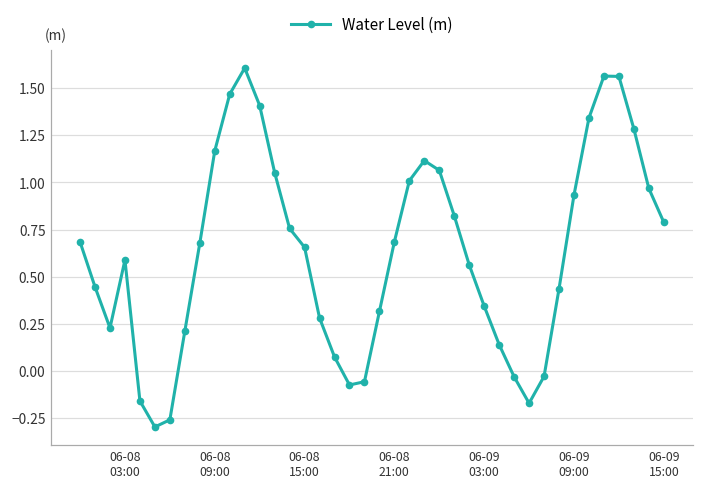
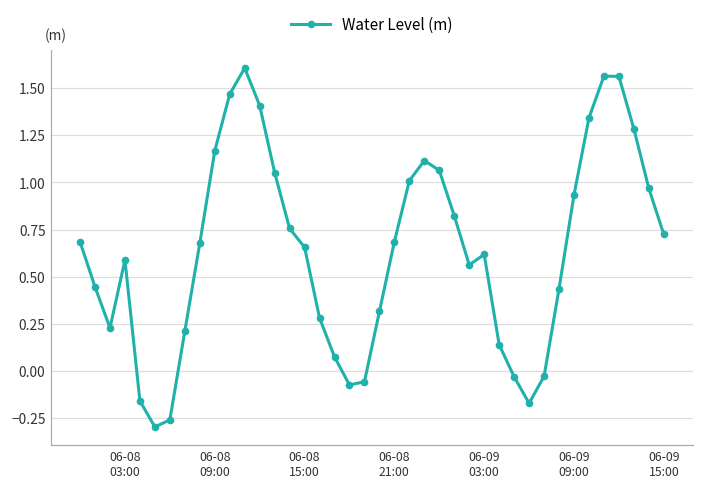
06-09 03:00: 0.34 -> 0.62
06-09 15:00: 0.79 -> 0.72
